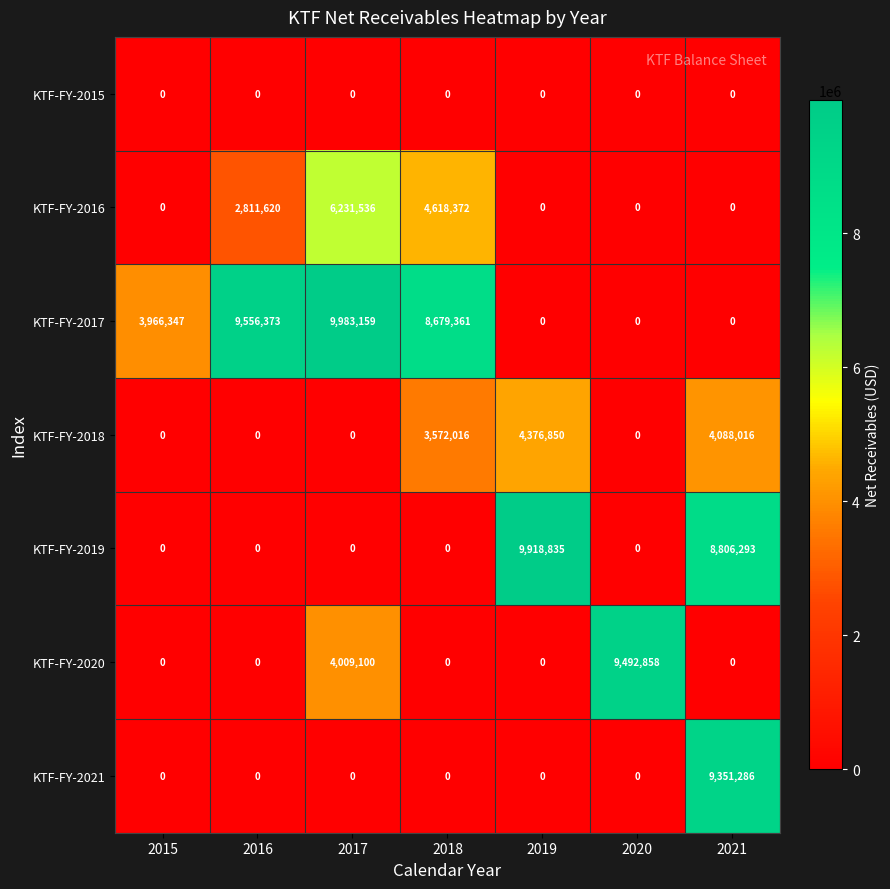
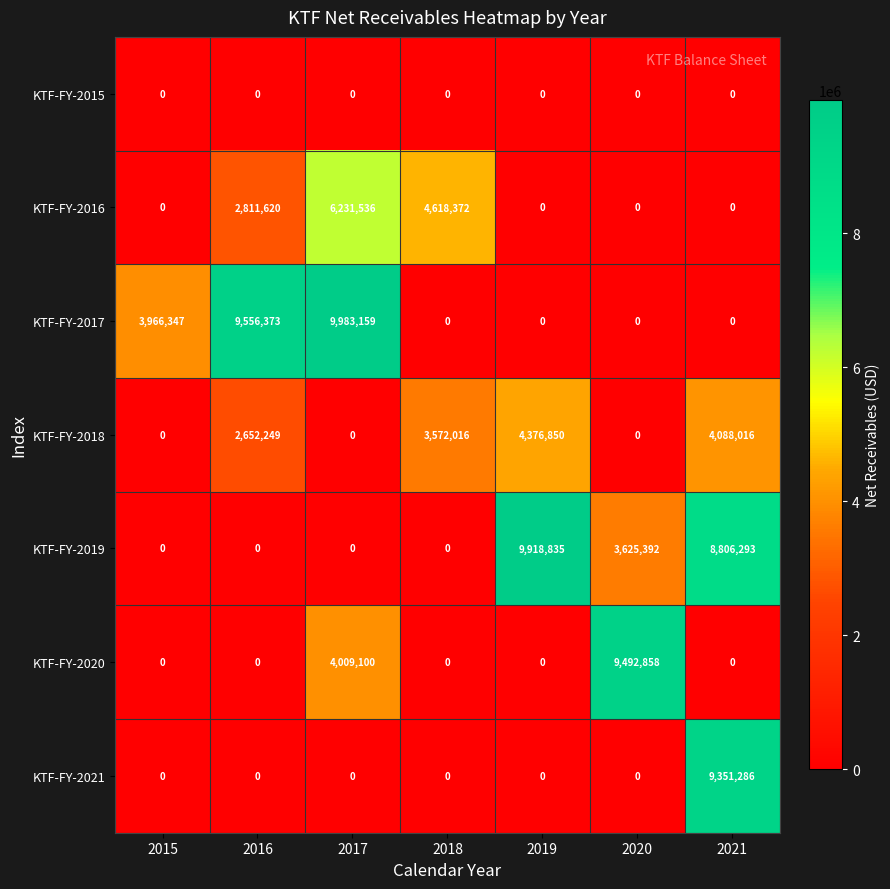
KTF-FY-2017, 2018: 8,679,361 -> 0
KTF-FY-2018, 2016: 0 -> 2,652,249
KTF-FY-2019, 2020: 0 -> 3,625,392
